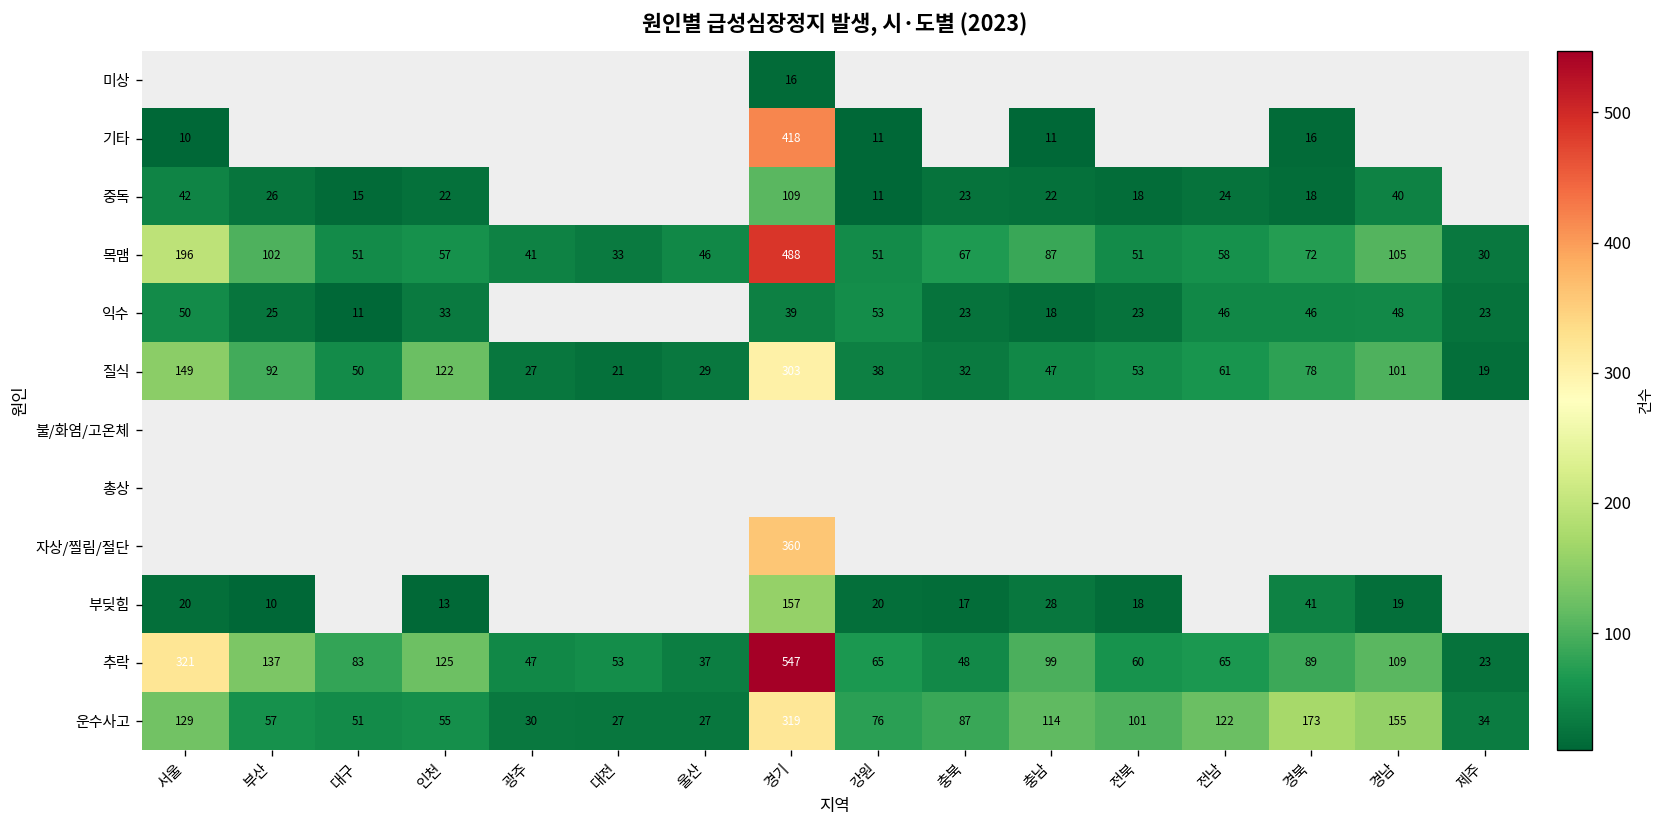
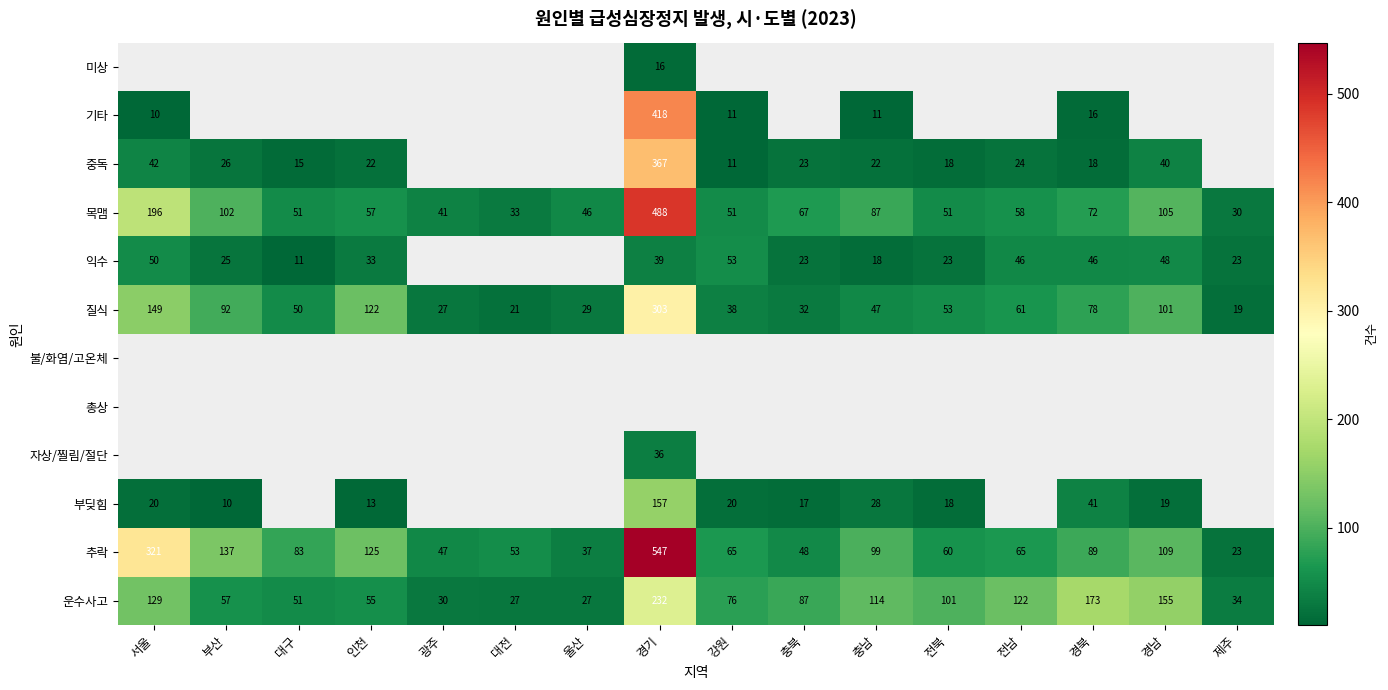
중독, 경기: 109 -> 367
자상/찔림/절단, 경기: 360 -> 36
운수사고, 경기: 319 -> 232
